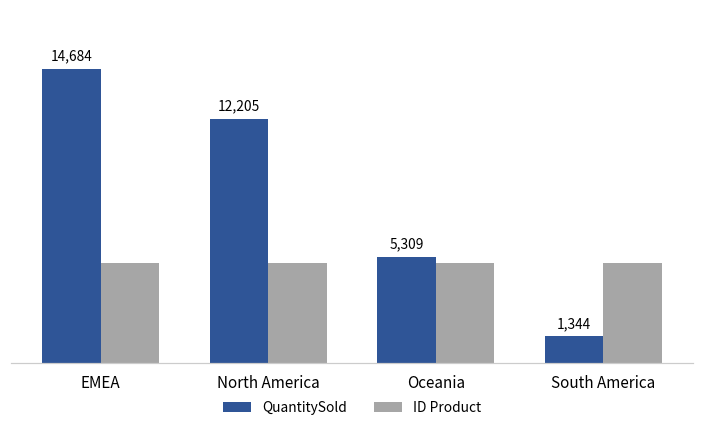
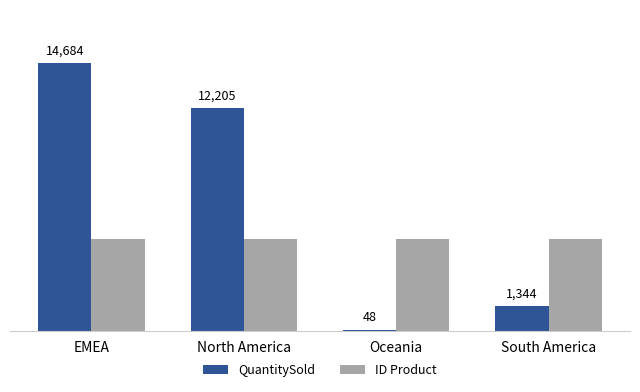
QuantitySold, Oceania: 5,309 -> 48
